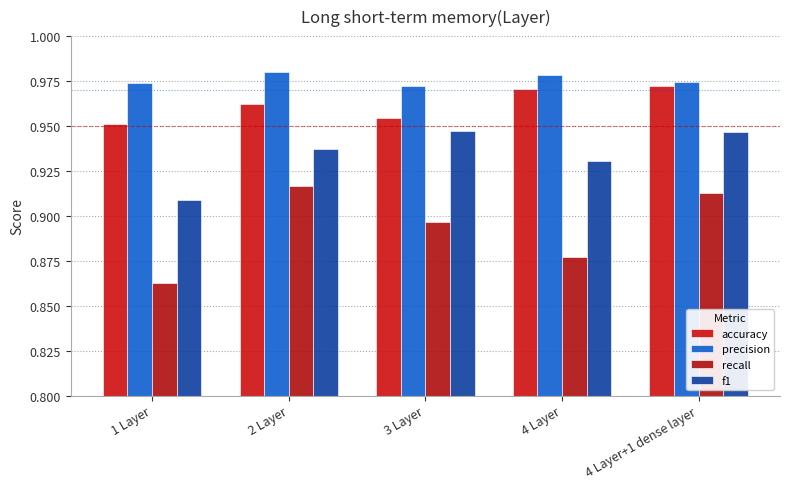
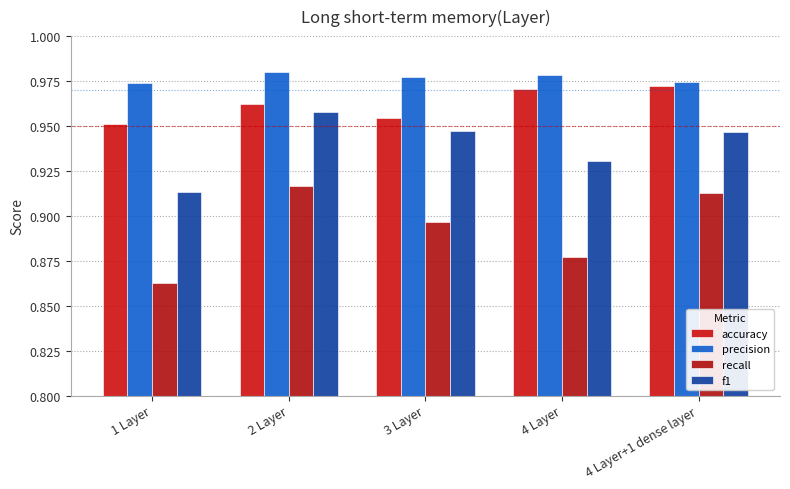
f1, 1 Layer: 0.909 -> 0.913
f1, 2 Layer: 0.937 -> 0.958
precision, 3 Layer: 0.972 -> 0.977
